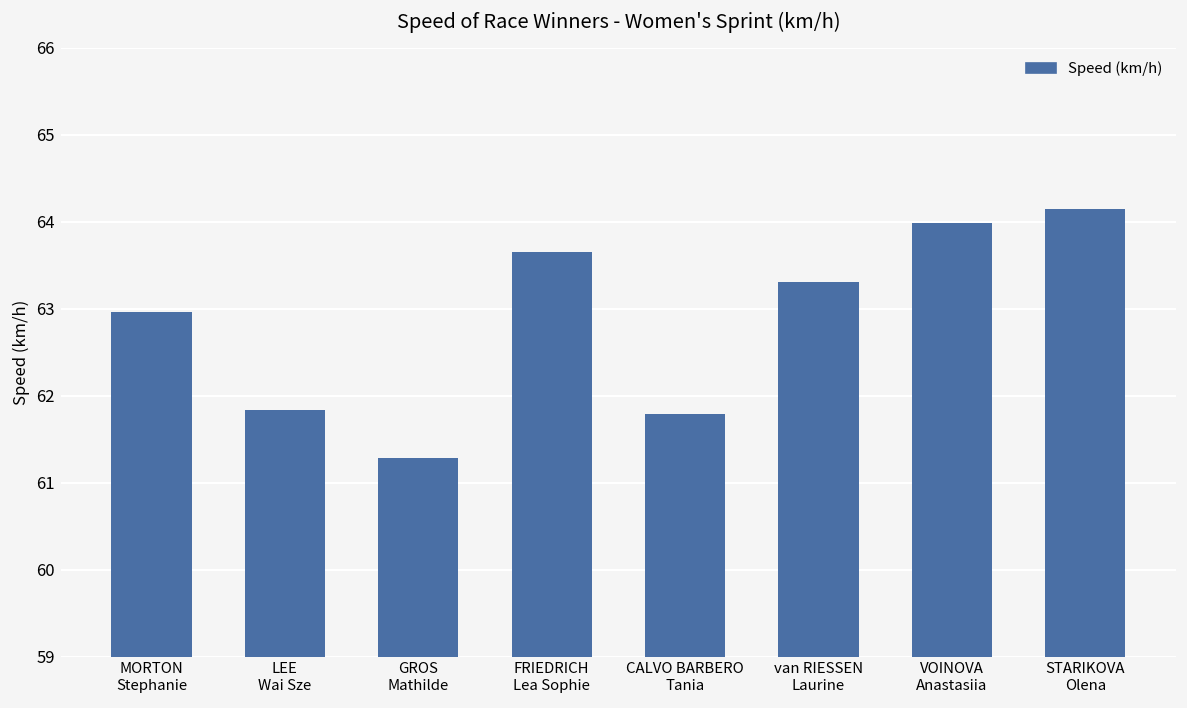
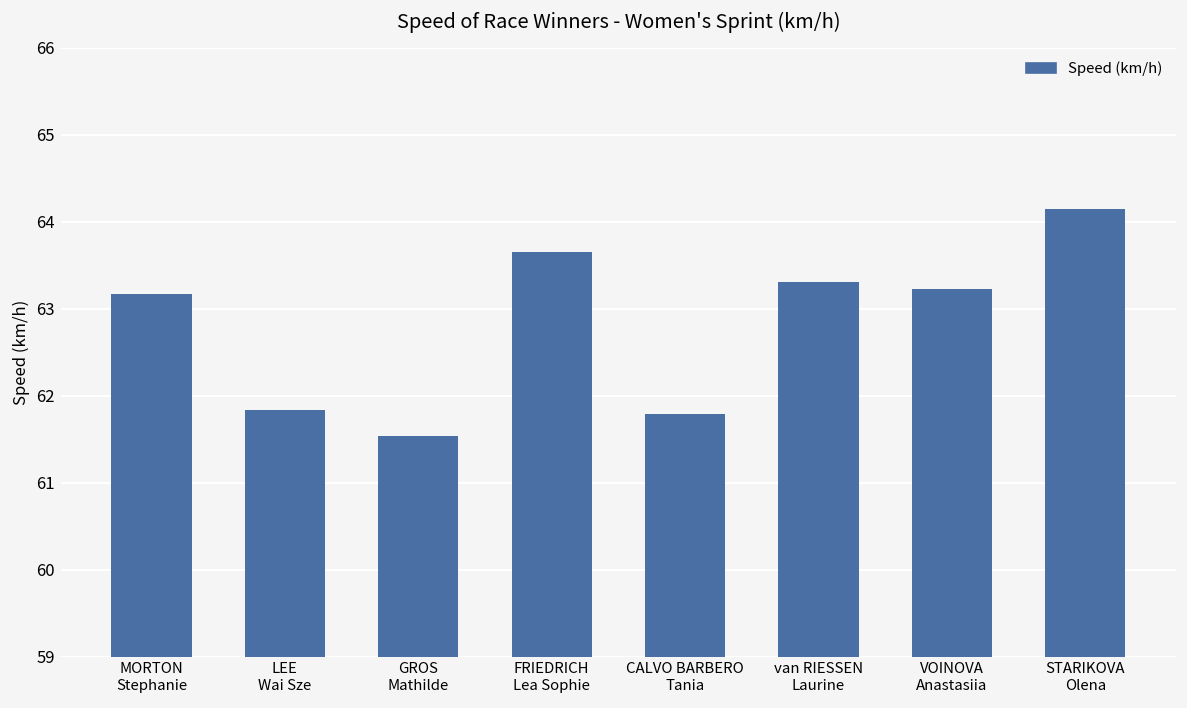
MORTON Stephanie: 63.0 -> 63.2
GROS Mathilde: 61.3 -> 61.5
VOINOVA Anastasiia: 64.0 -> 63.2
